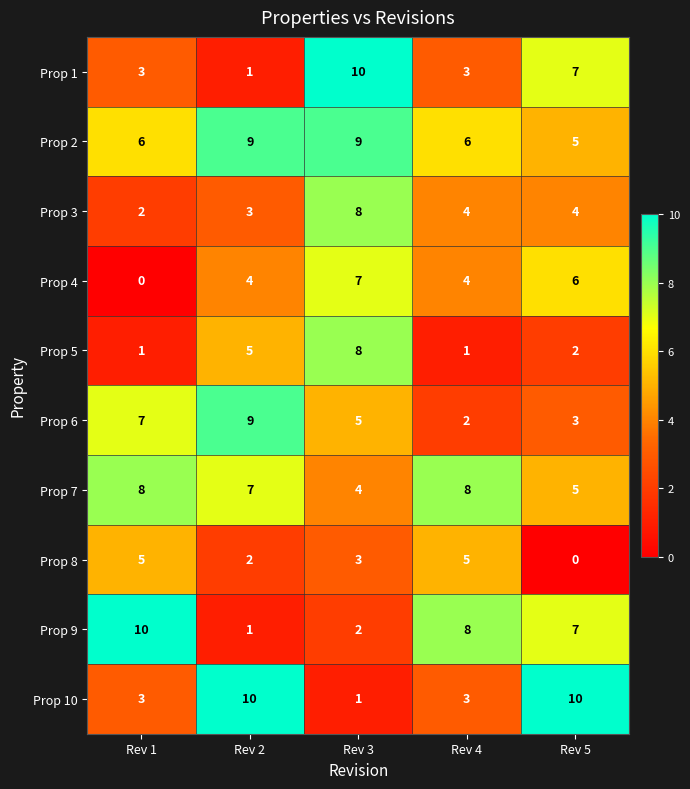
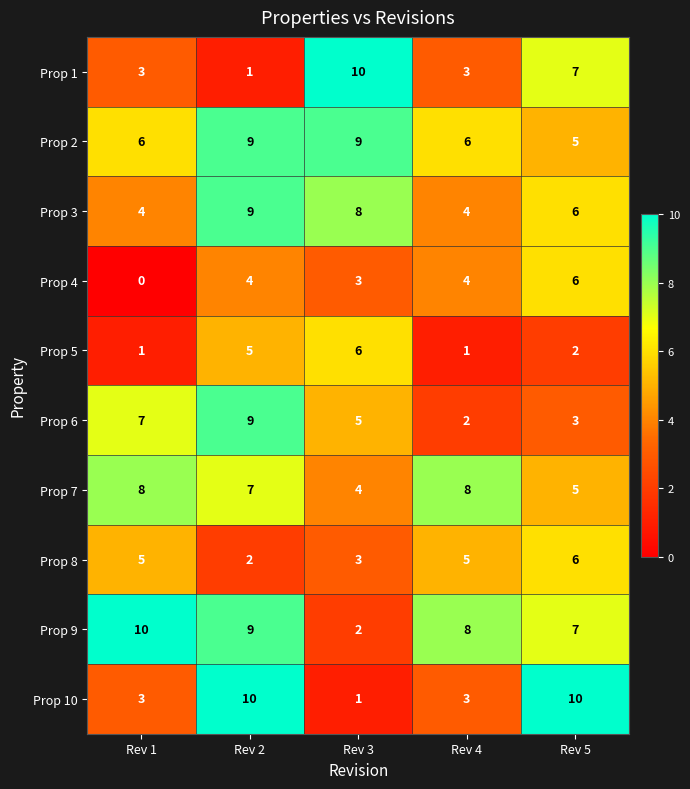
Prop 3, Rev 1: 2 -> 4
Prop 3, Rev 2: 3 -> 9
Prop 3, Rev 5: 4 -> 6
Prop 4, Rev 3: 7 -> 3
Prop 5, Rev 3: 8 -> 6
Prop 8, Rev 5: 0 -> 6
Prop 9, Rev 2: 1 -> 9
